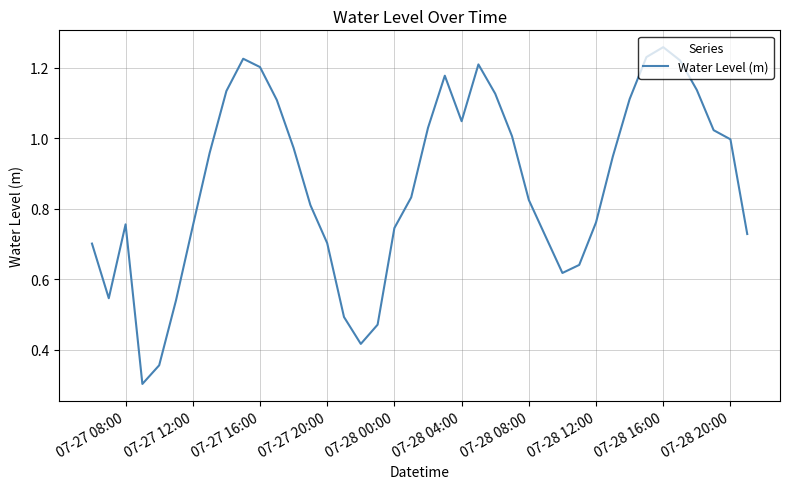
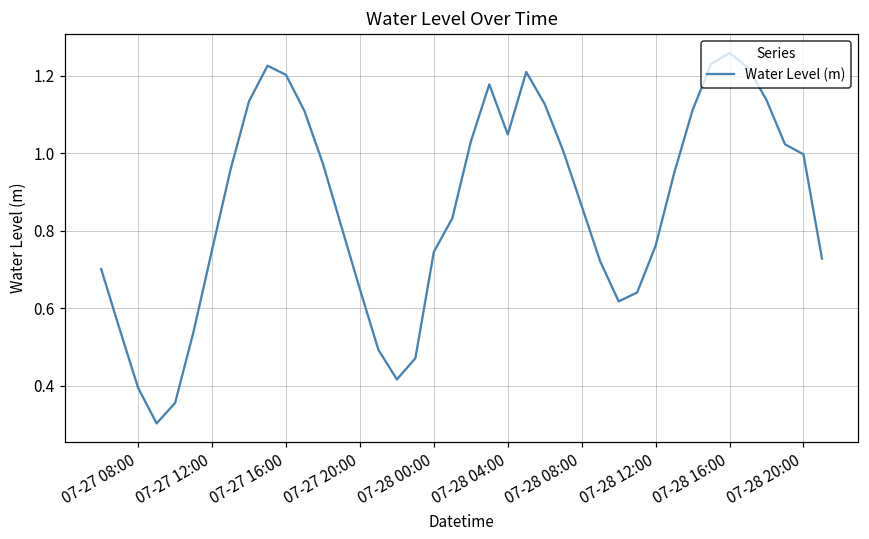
07-27 08:00: 0.76 -> 0.39
07-27 20:00: 0.70 -> 0.65
07-28 08:00: 0.83 -> 0.86
